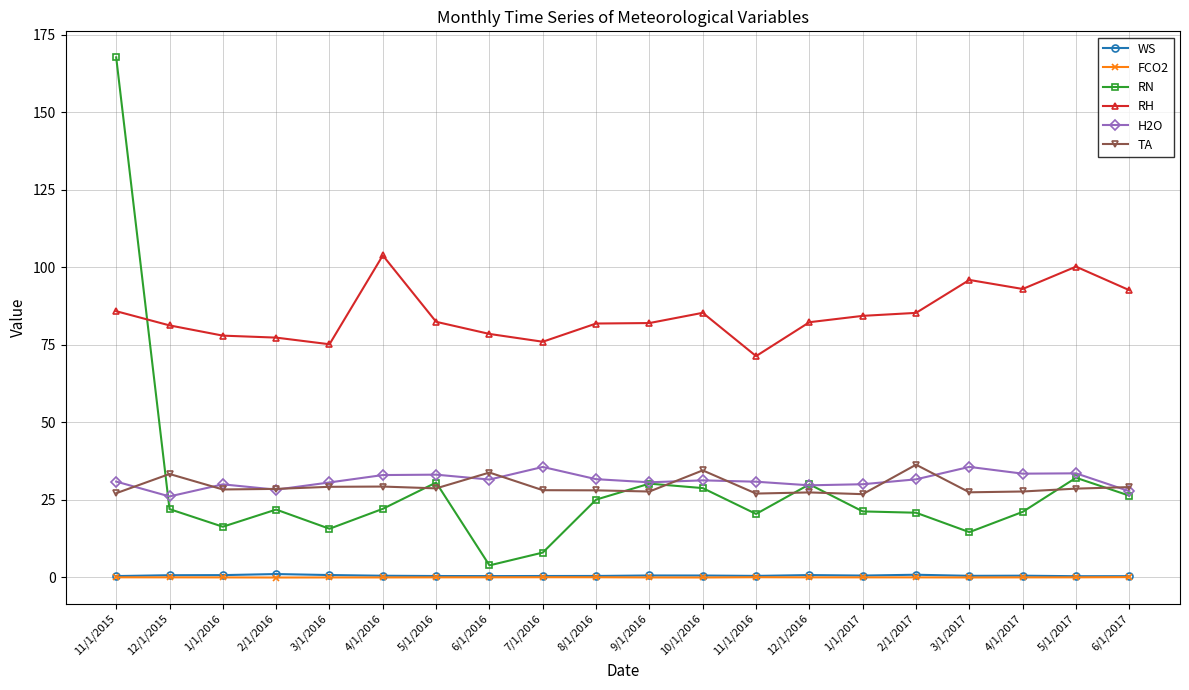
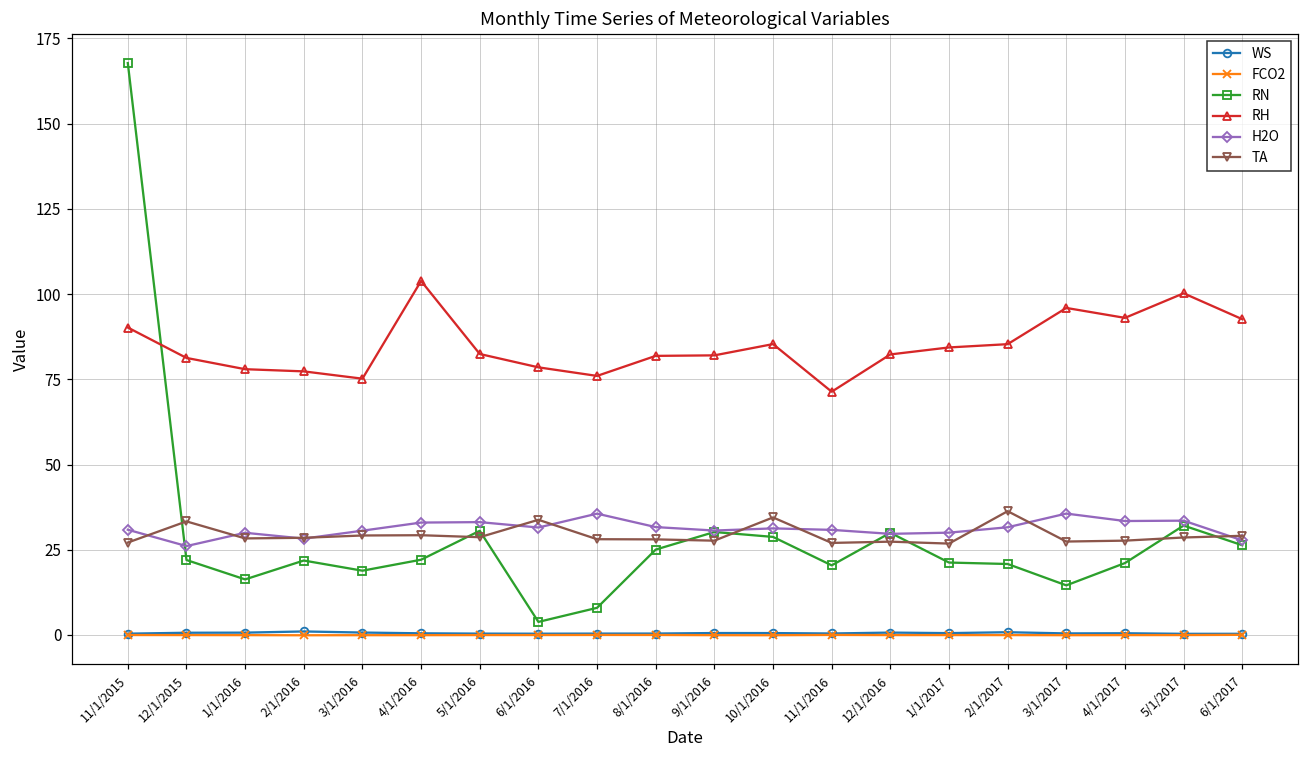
RH, 11/1/2015: 86 -> 90
RN, 3/1/2016: 16 -> 19
